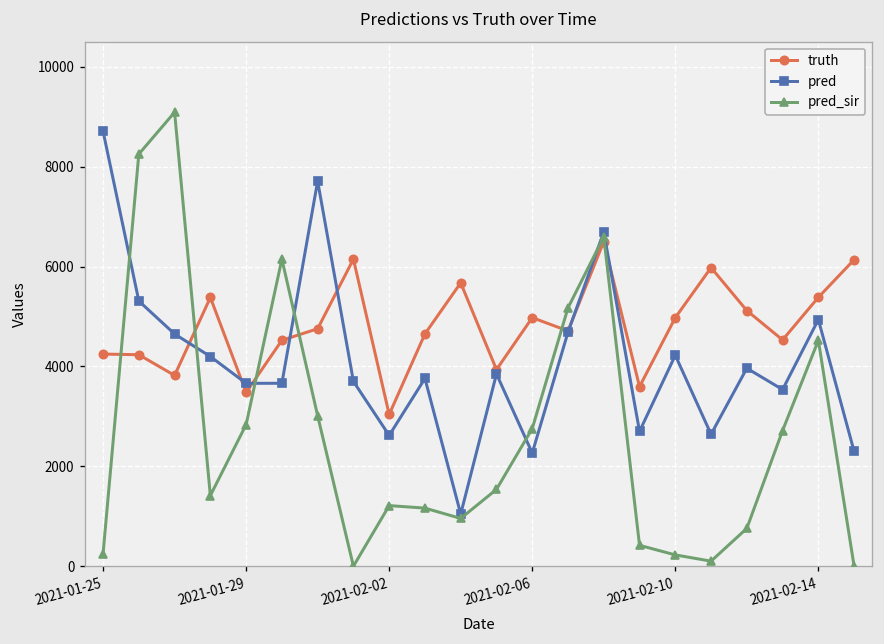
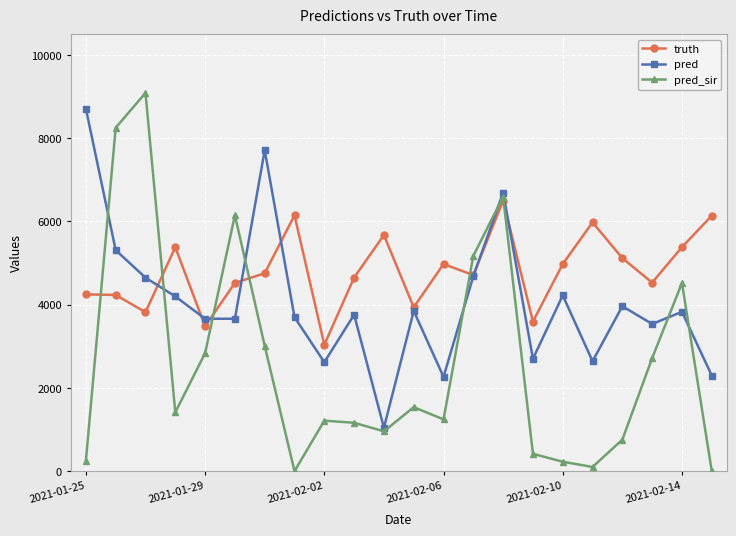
pred_sir, 2021-02-06: 2800 -> 1200
pred, 2021-02-14: 4900 -> 3800
